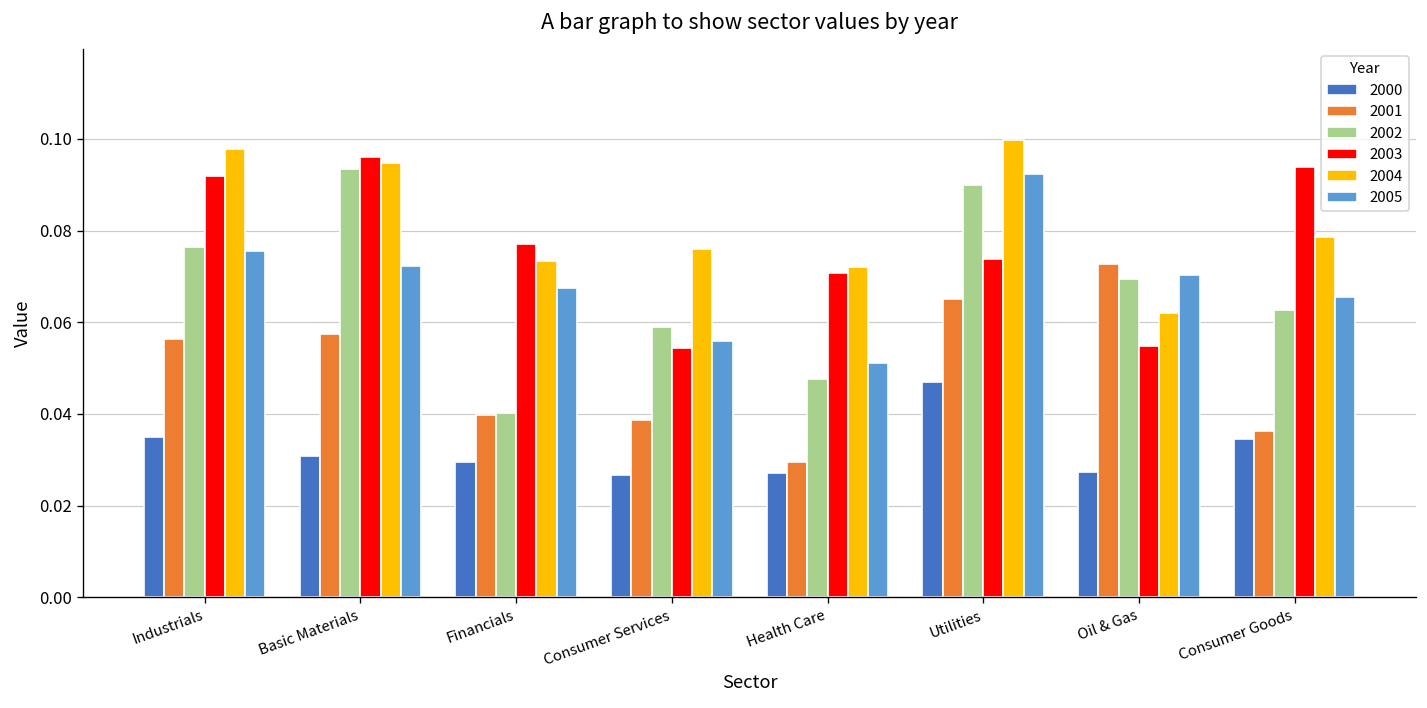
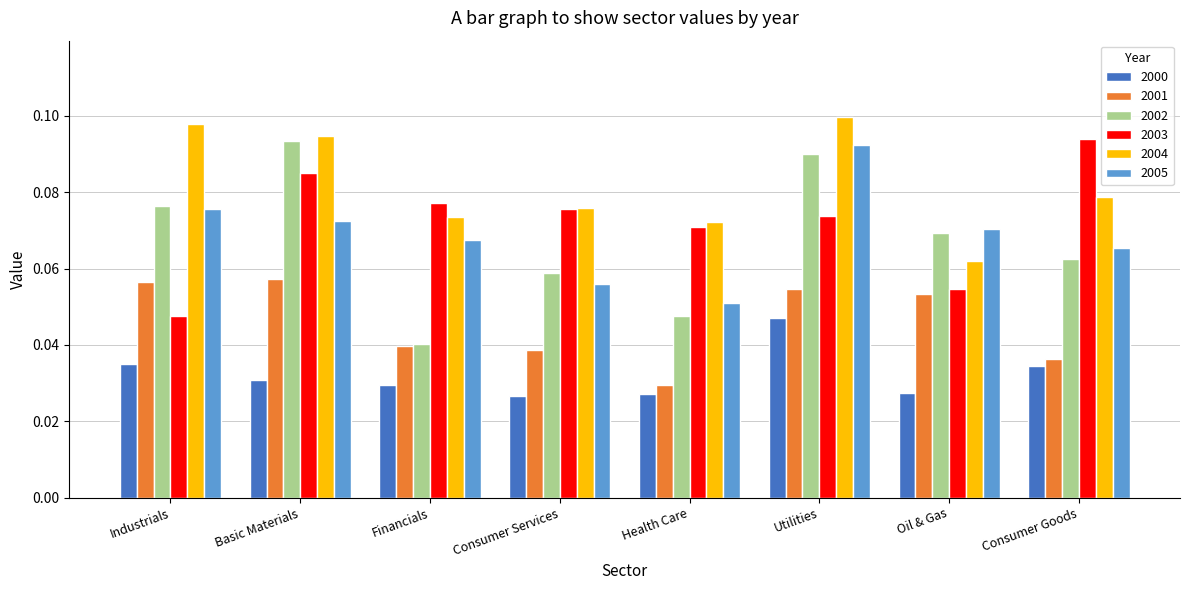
2003, Industrials: 0.092 -> 0.047
2003, Basic Materials: 0.096 -> 0.085
2003, Consumer Services: 0.054 -> 0.076
2001, Utilities: 0.065 -> 0.055
2001, Oil & Gas: 0.073 -> 0.053
